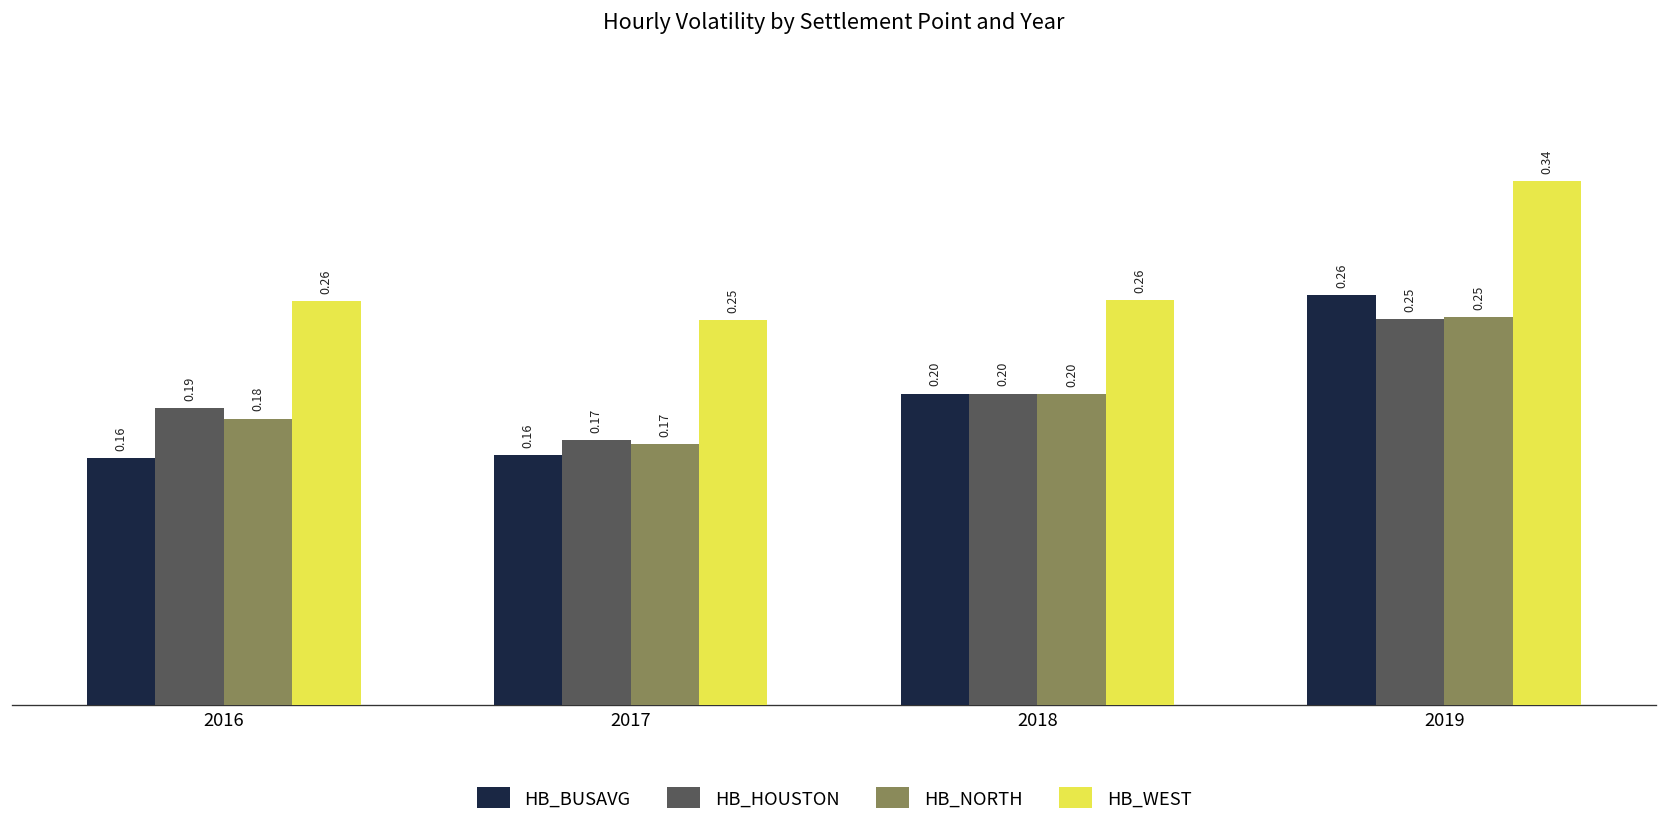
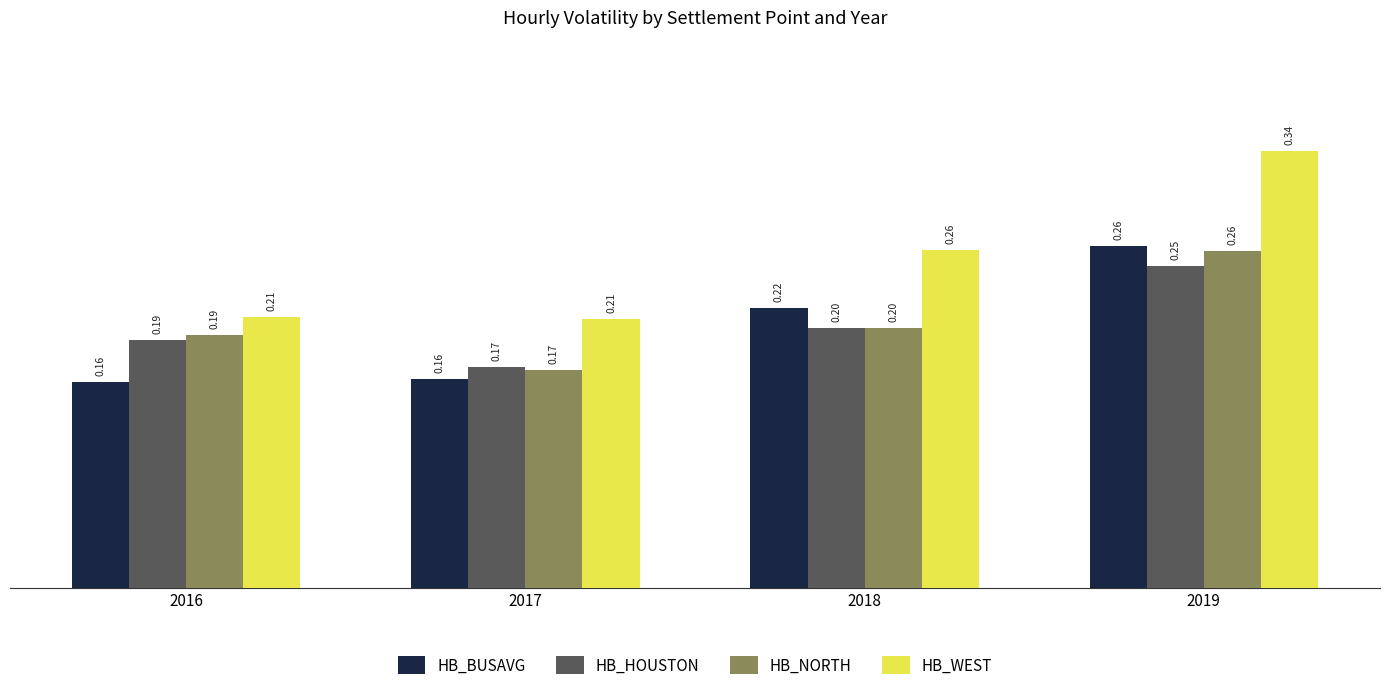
HB_NORTH, 2016: 0.18 -> 0.19
HB_WEST, 2016: 0.26 -> 0.21
HB_WEST, 2017: 0.25 -> 0.21
HB_BUSAVG, 2018: 0.20 -> 0.22
HB_NORTH, 2019: 0.25 -> 0.26
